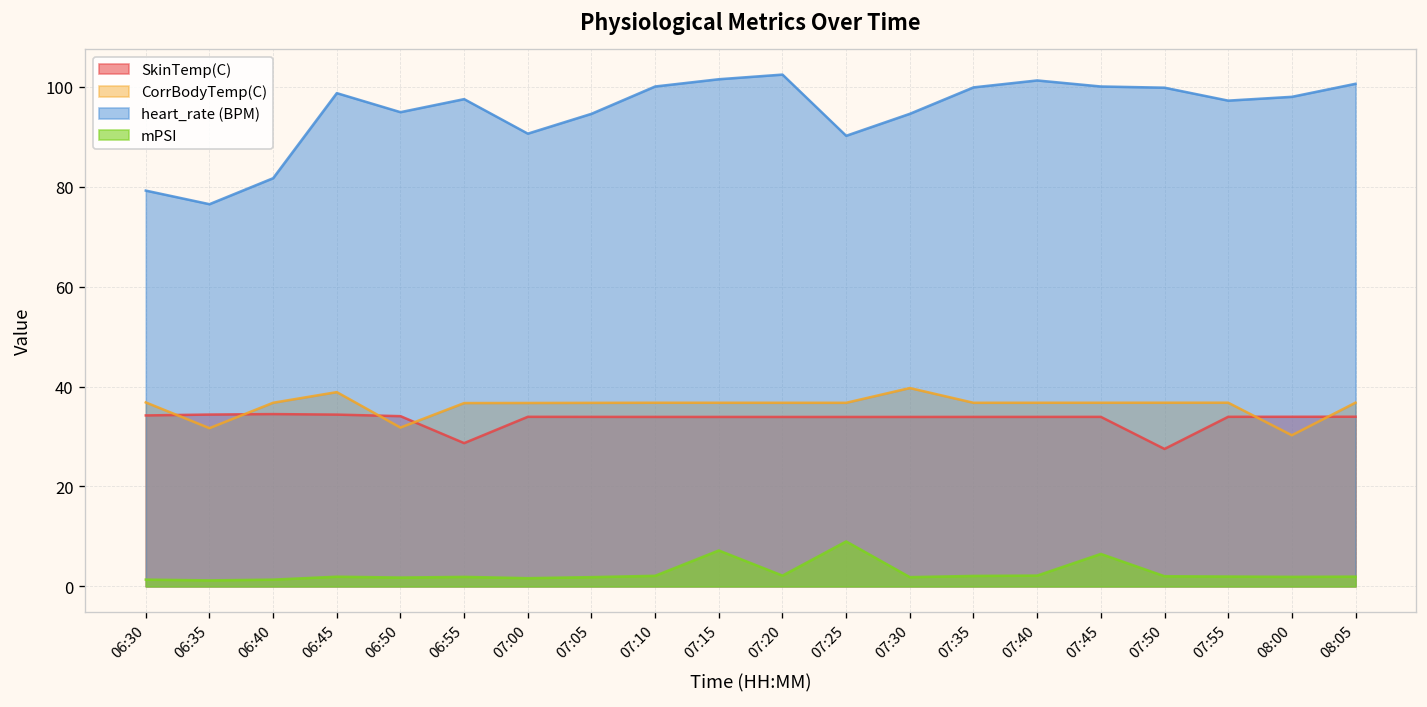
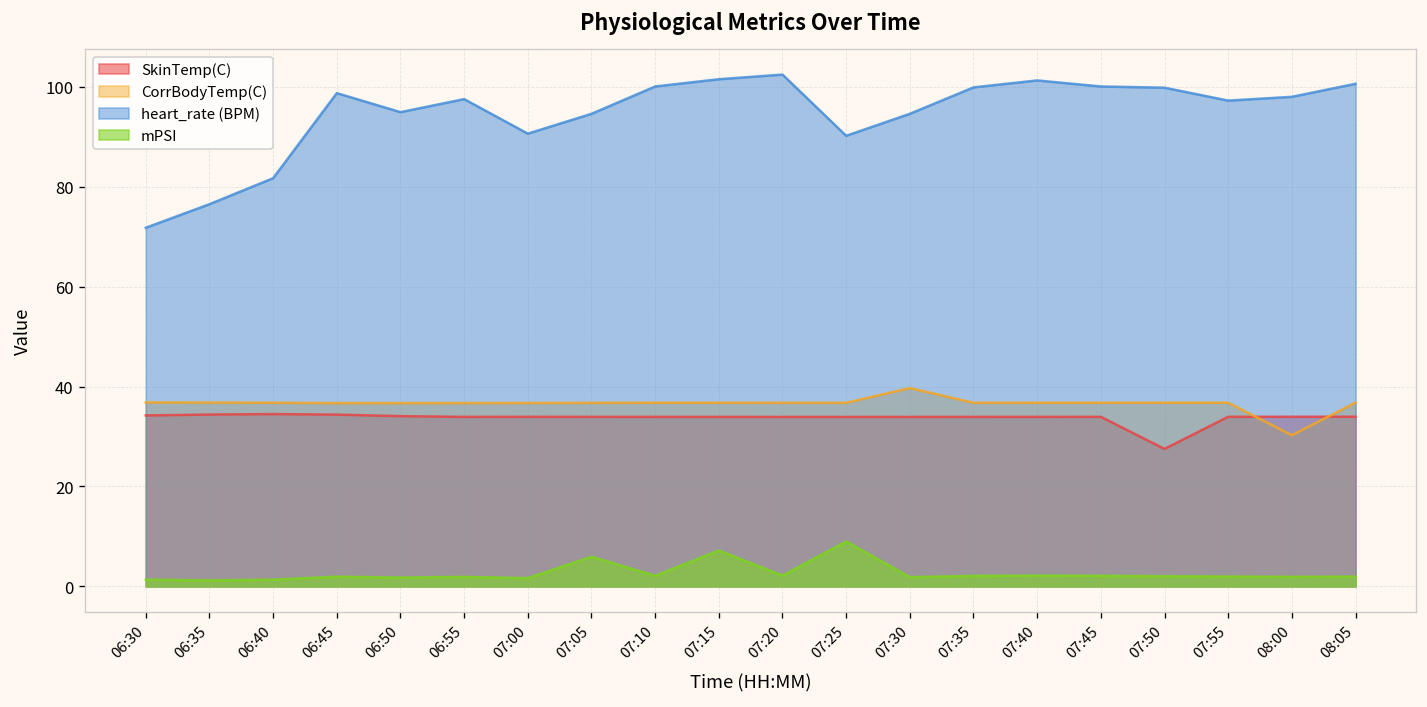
heart_rate (BPM), 06:30: 79 -> 72
CorrBodyTemp(C), 06:35: 32 -> 37
CorrBodyTemp(C), 06:45: 39 -> 37
CorrBodyTemp(C), 06:50: 32 -> 37
SkinTemp(C), 06:55: 29 -> 34
mPSI, 07:05: 2 -> 6
mPSI, 07:45: 6 -> 2
